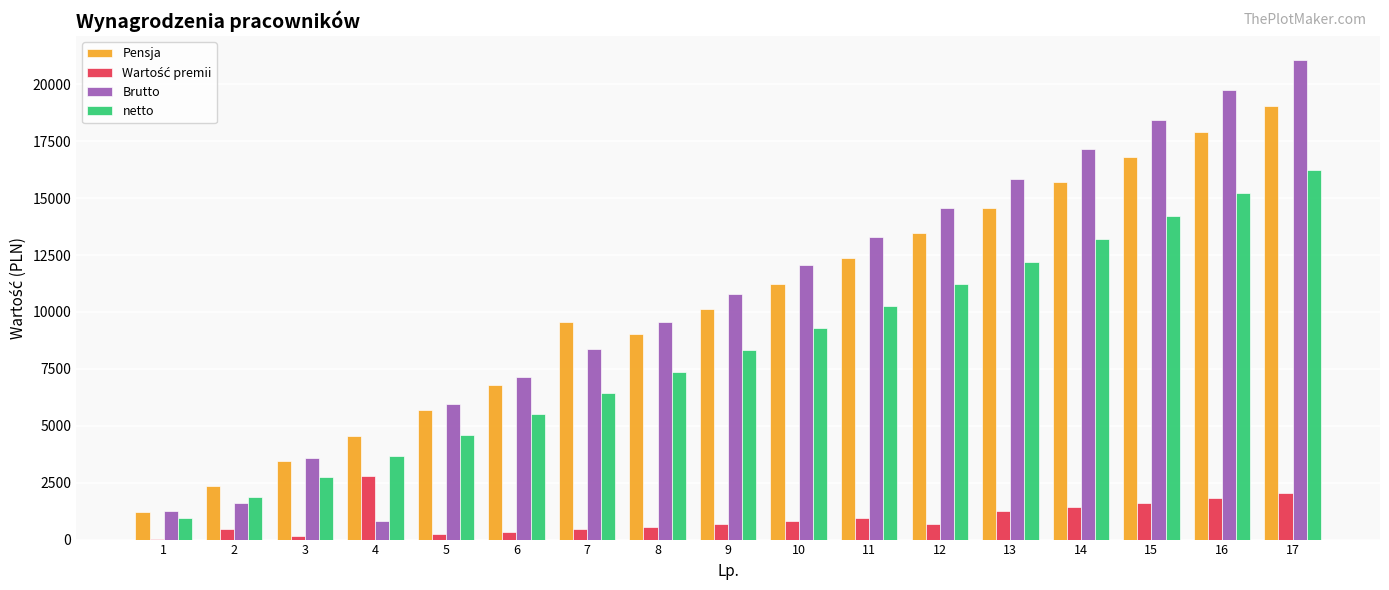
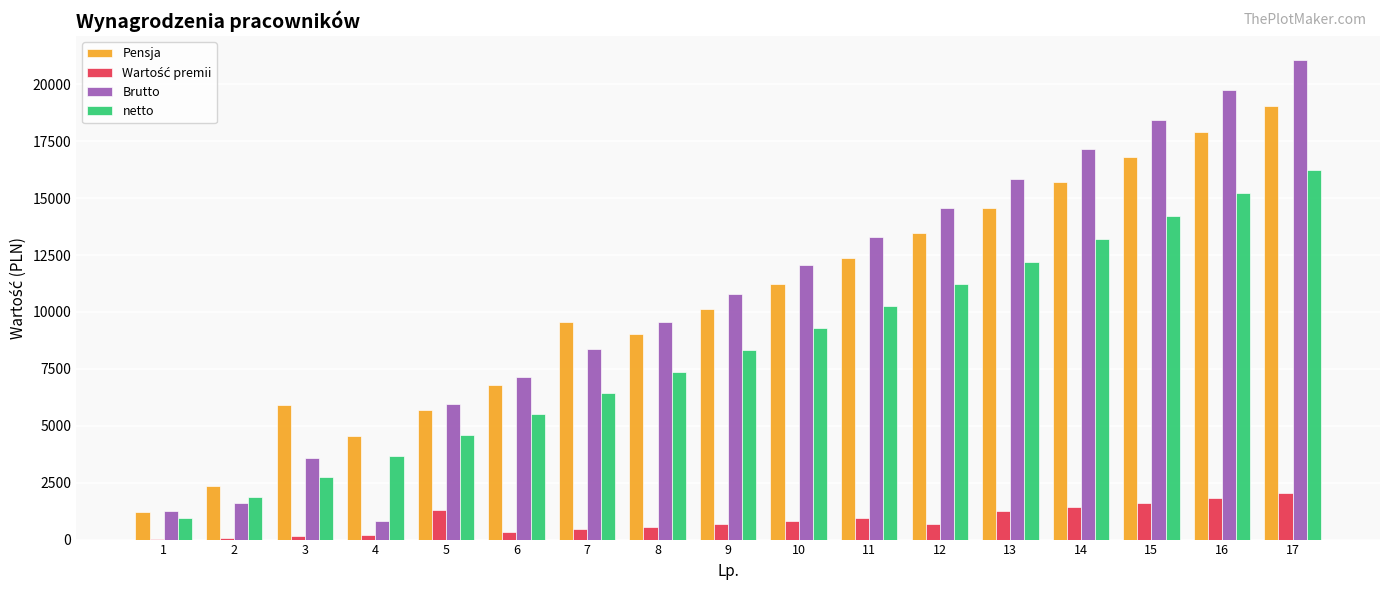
Wartość premii, 2: 500 -> 100
Pensja, 3: 3500 -> 5900
Wartość premii, 4: 2800 -> 200
Wartość premii, 5: 300 -> 1300
